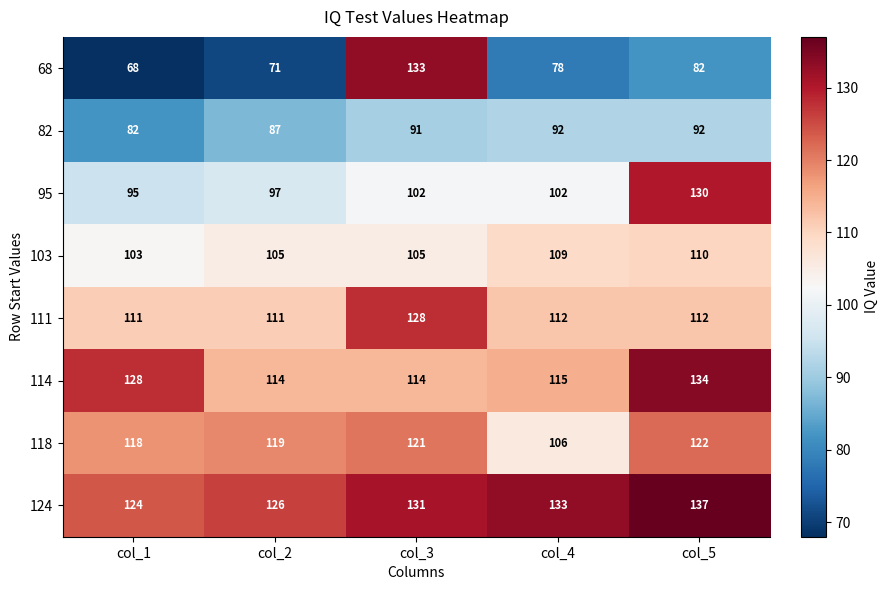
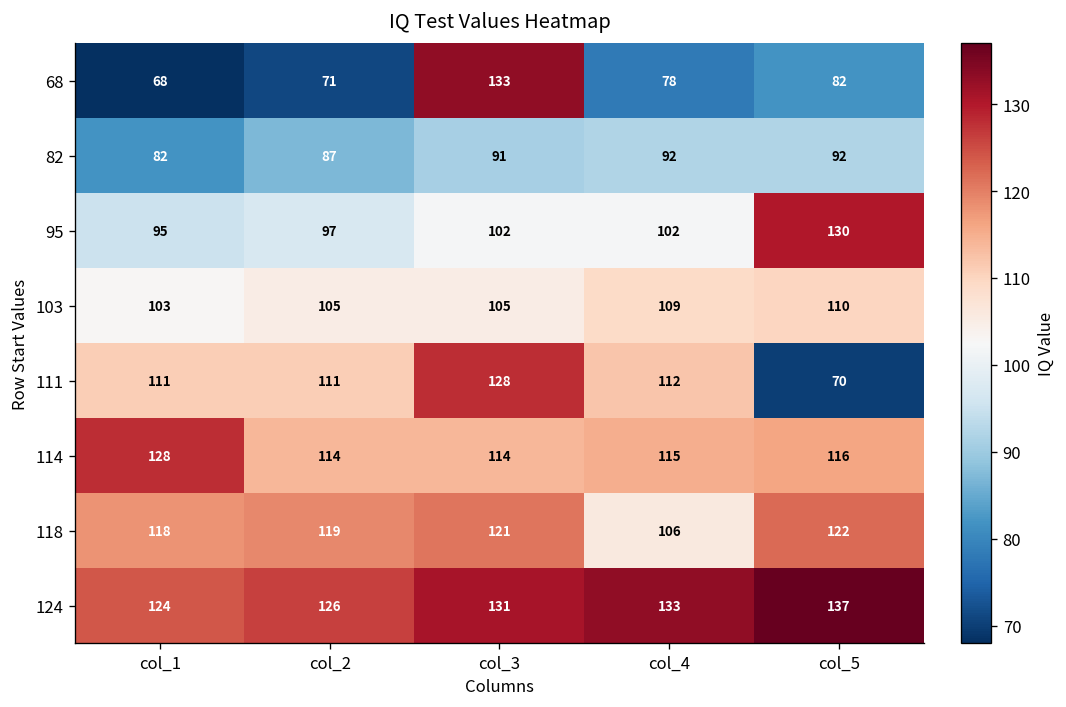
111, col_5: 112 -> 70
114, col_5: 134 -> 116
